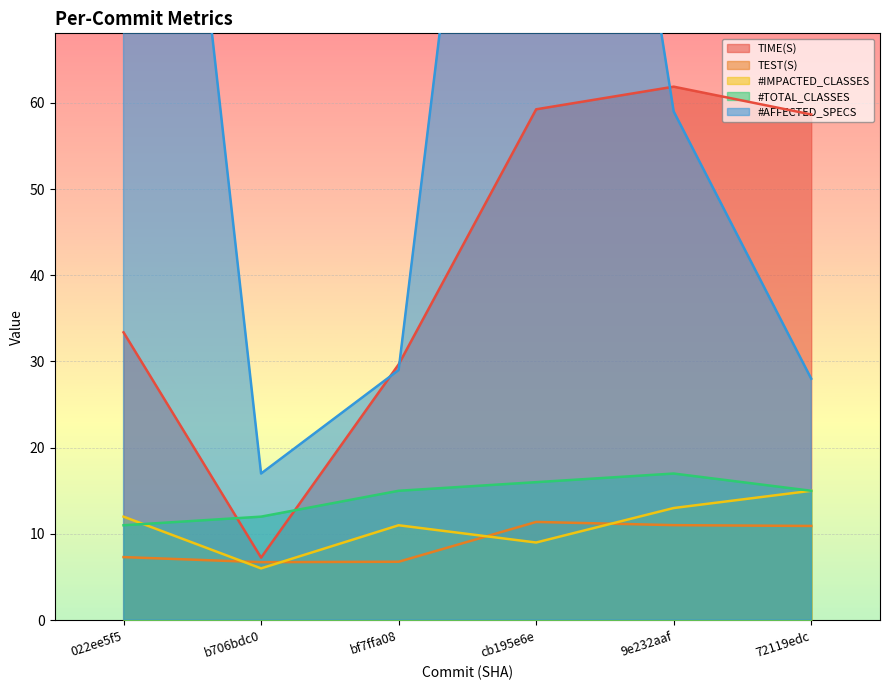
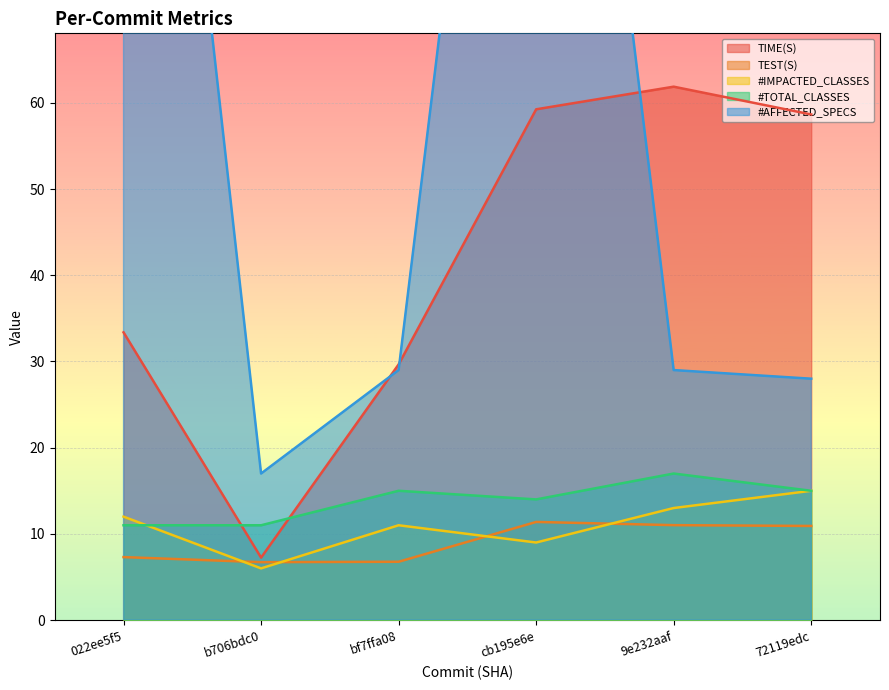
#TOTAL_CLASSES, b706bdc0: 12 -> 11
#TOTAL_CLASSES, cb195e6e: 16 -> 14
#AFFECTED_SPECS, 9e232aaf: 59 -> 29
